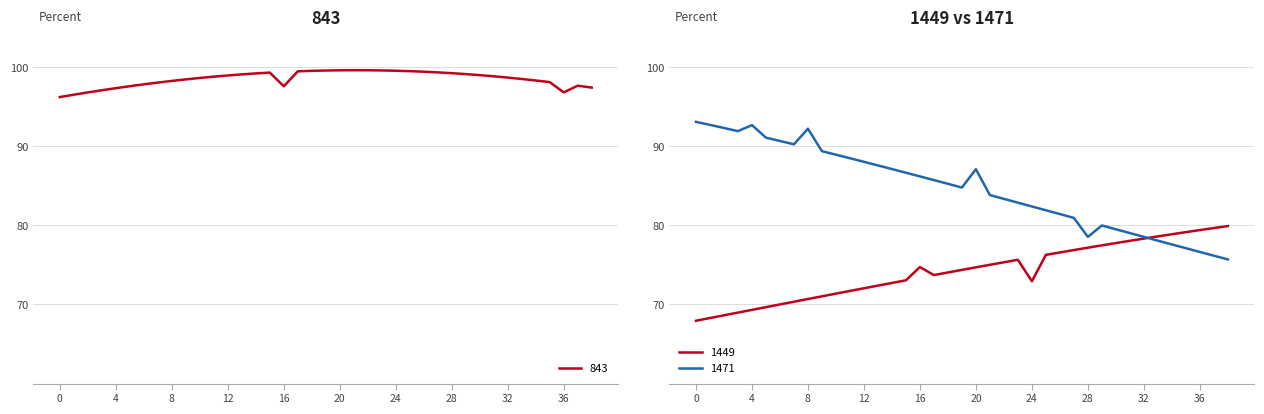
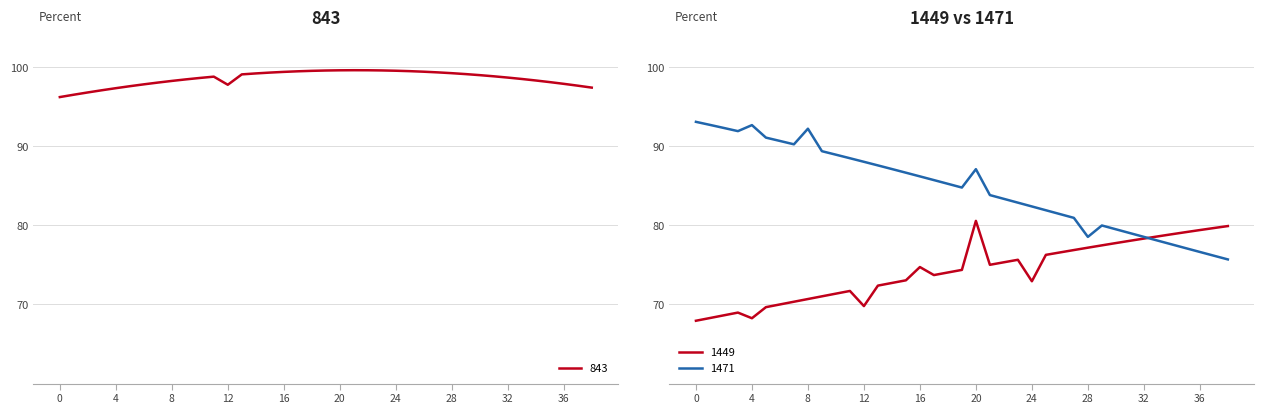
843, 12: 99 -> 98
843, 16: 98 -> 99
843, 36: 97 -> 98
1449 vs 1471, 1449, 4: 69 -> 68
1449 vs 1471, 1449, 12: 72 -> 70
1449 vs 1471, 1449, 20: 75 -> 81
